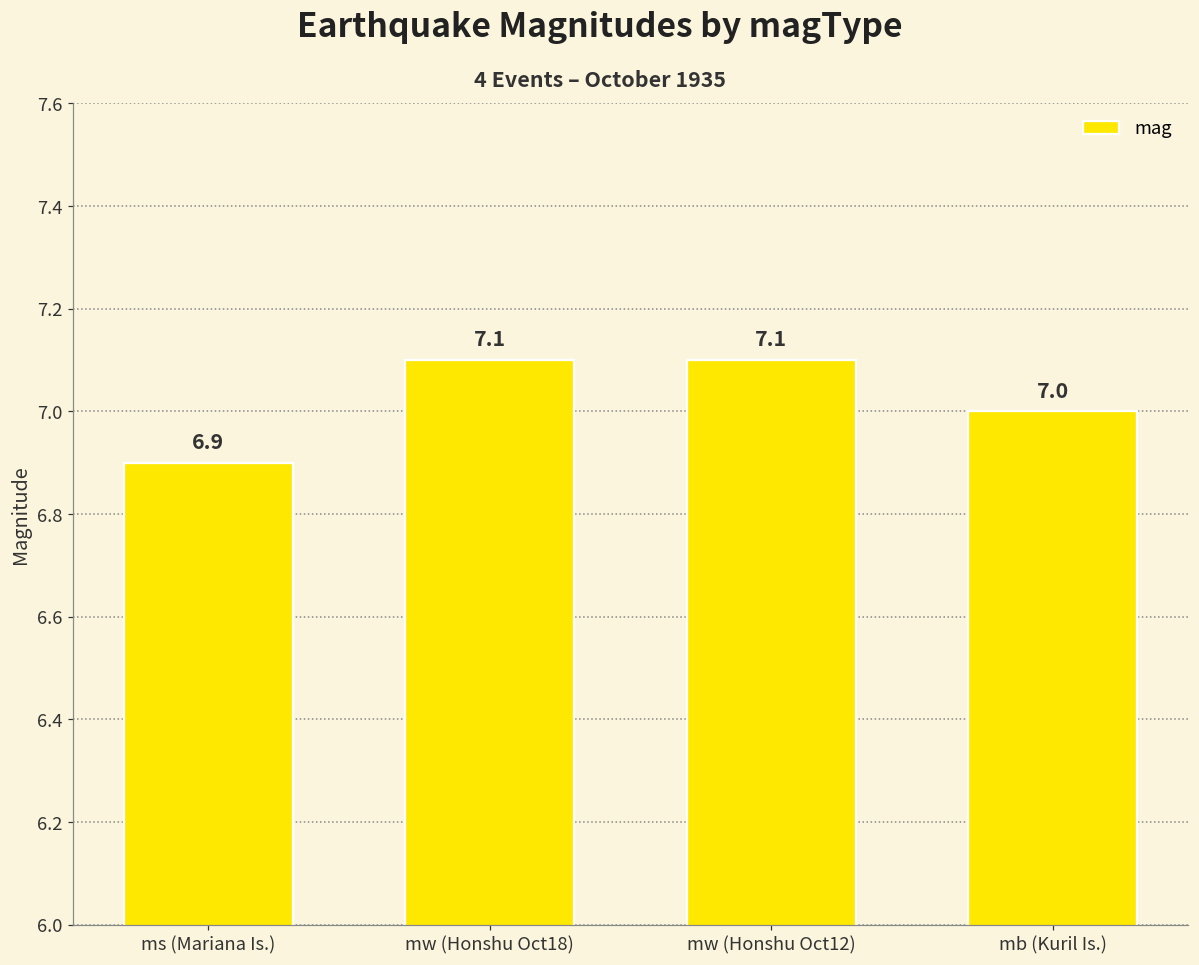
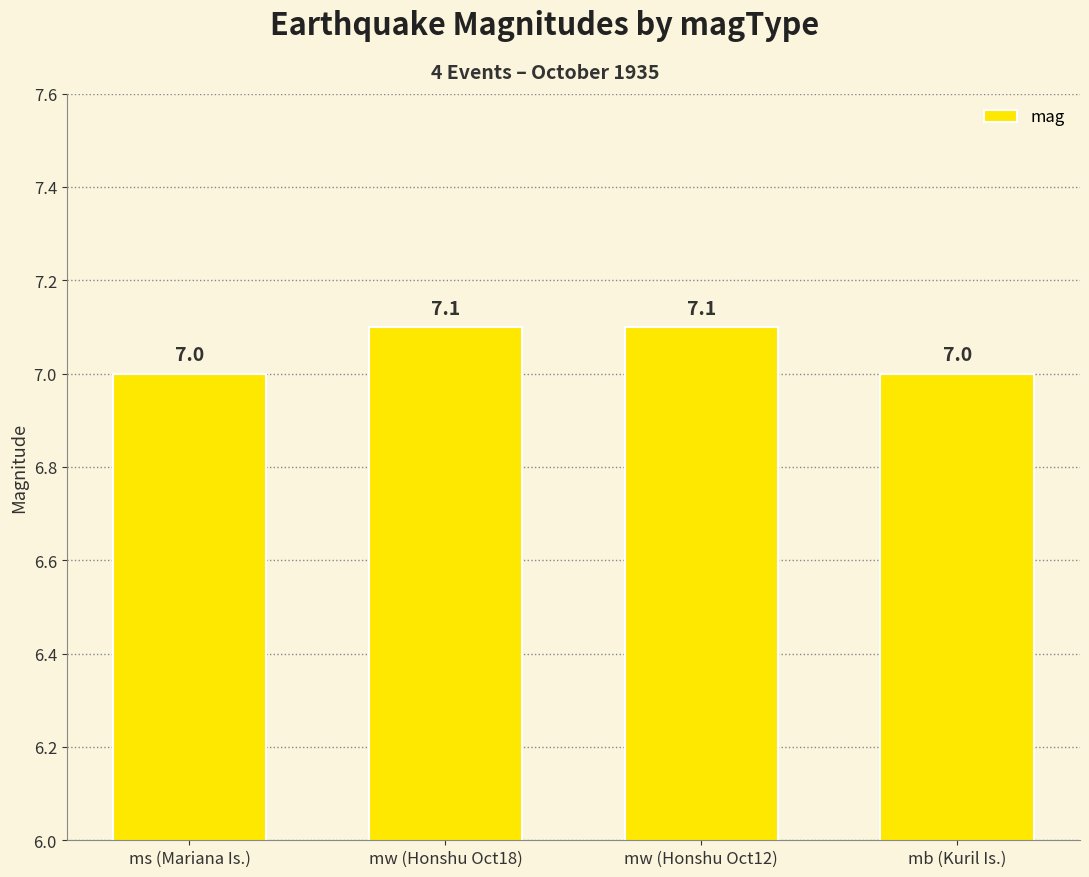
ms (Mariana Is.): 6.9 -> 7.0
